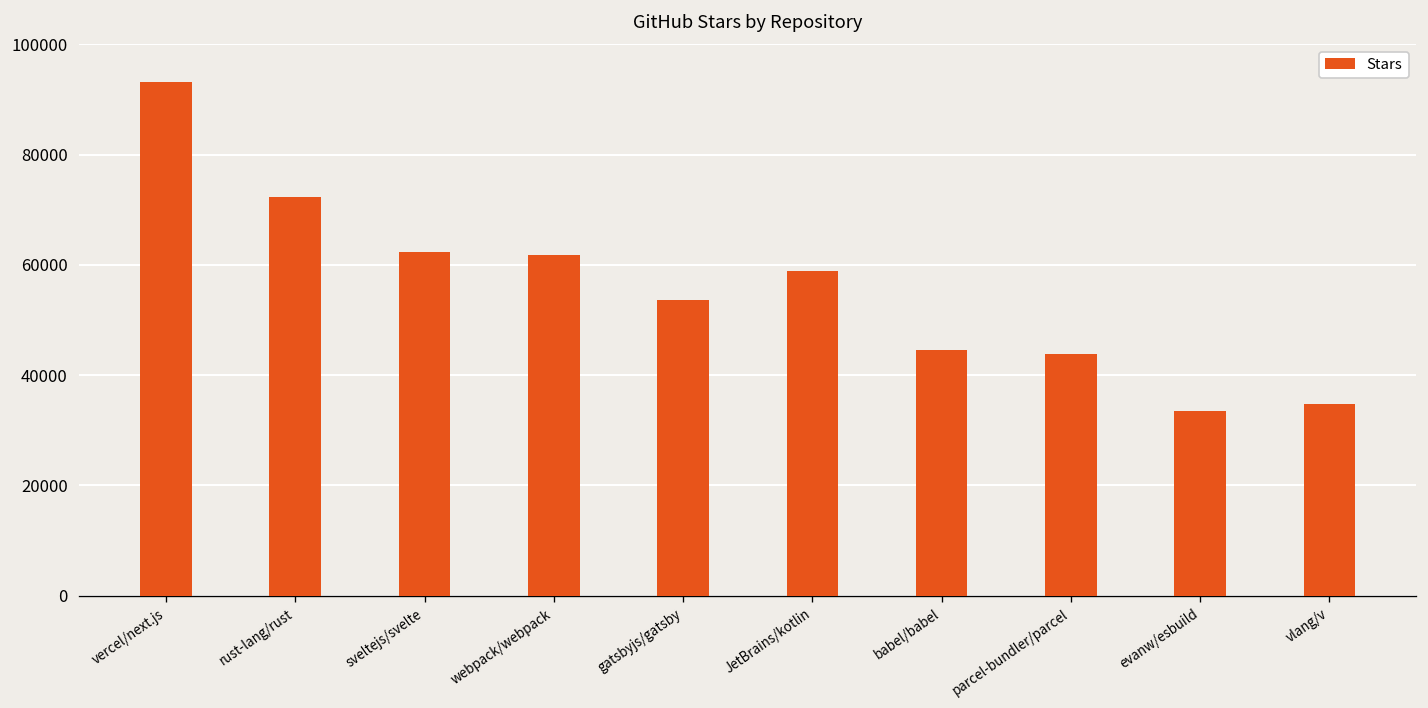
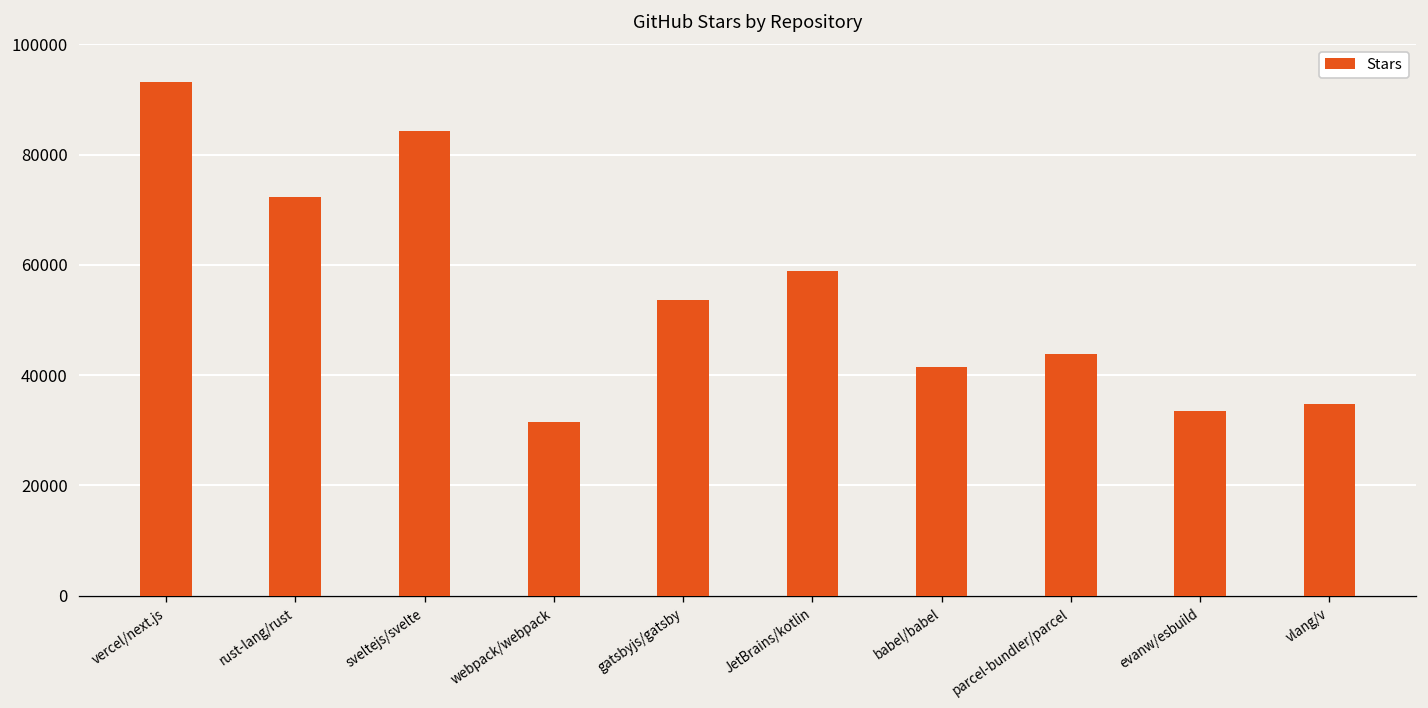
sveltejs/svelte: 62000 -> 84000
webpack/webpack: 62000 -> 32000
babel/babel: 44000 -> 41000
